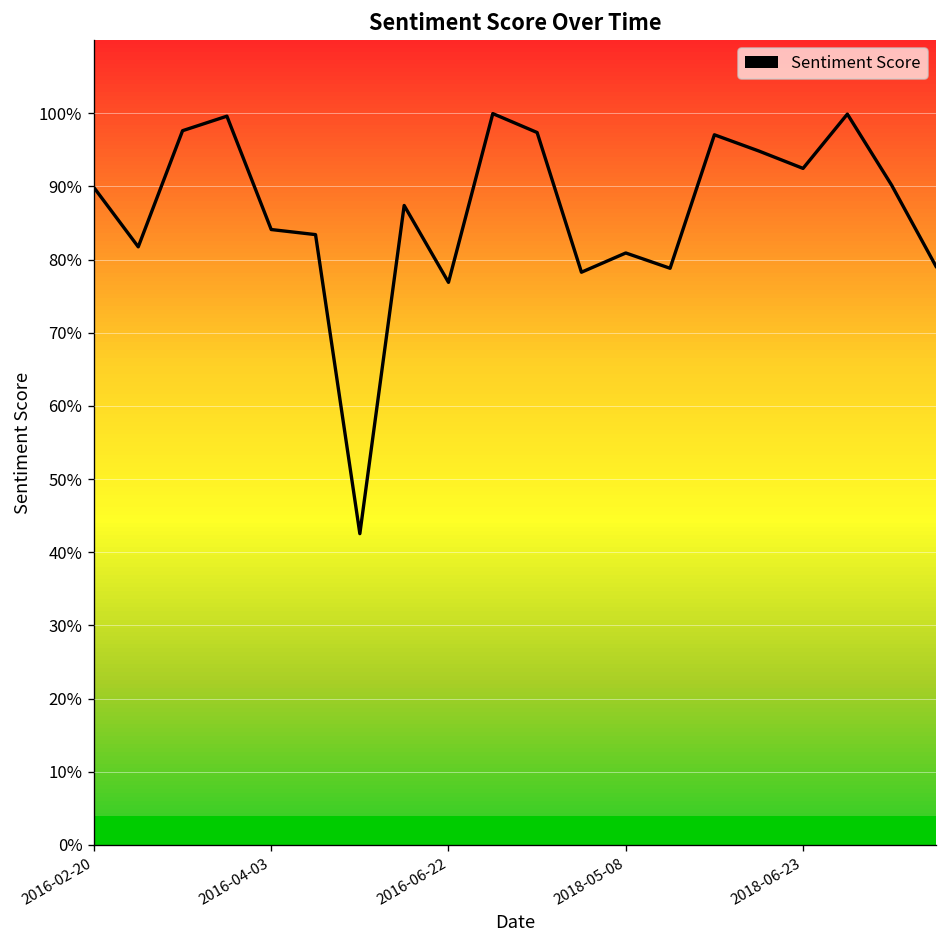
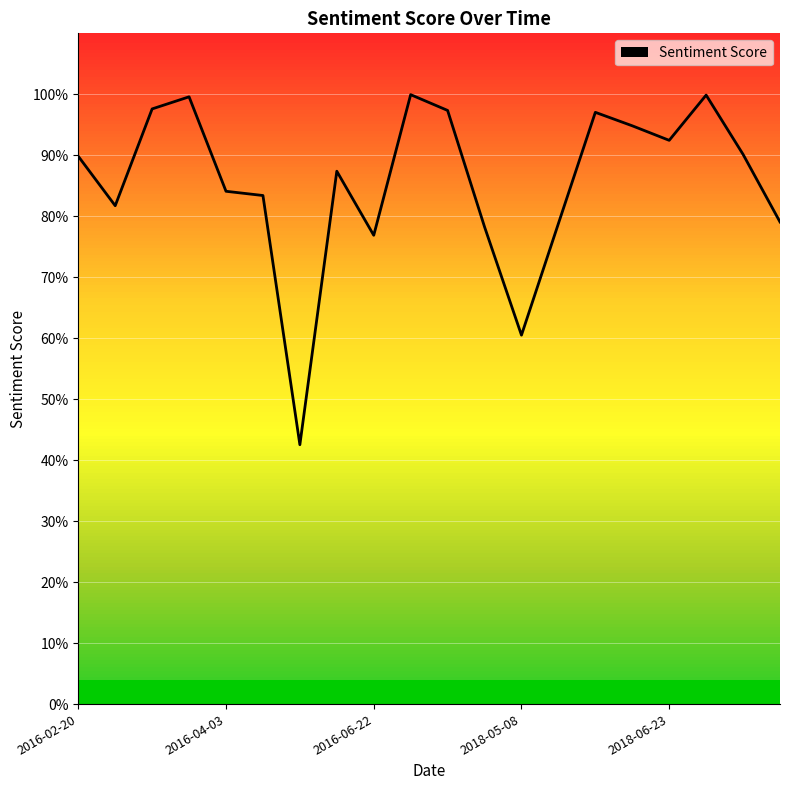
2018-05-08: 81% -> 61%
